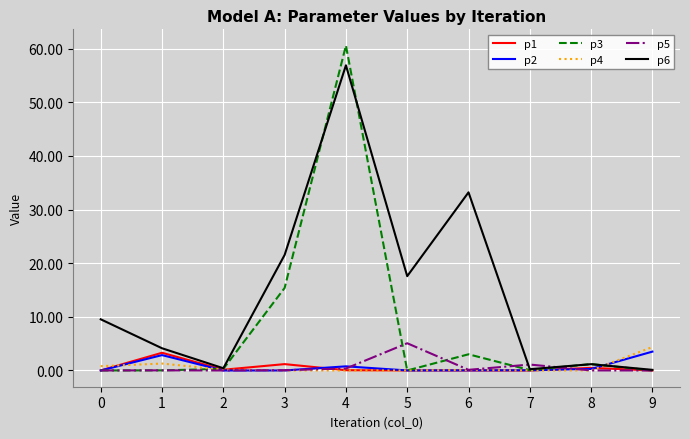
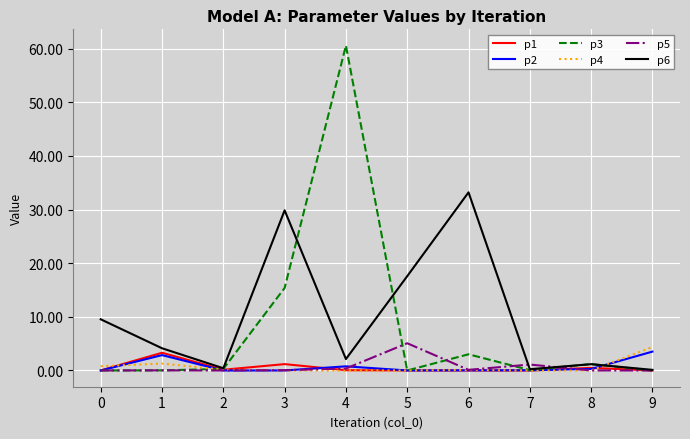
p6, 3: 22 -> 30
p6, 4: 57 -> 2
